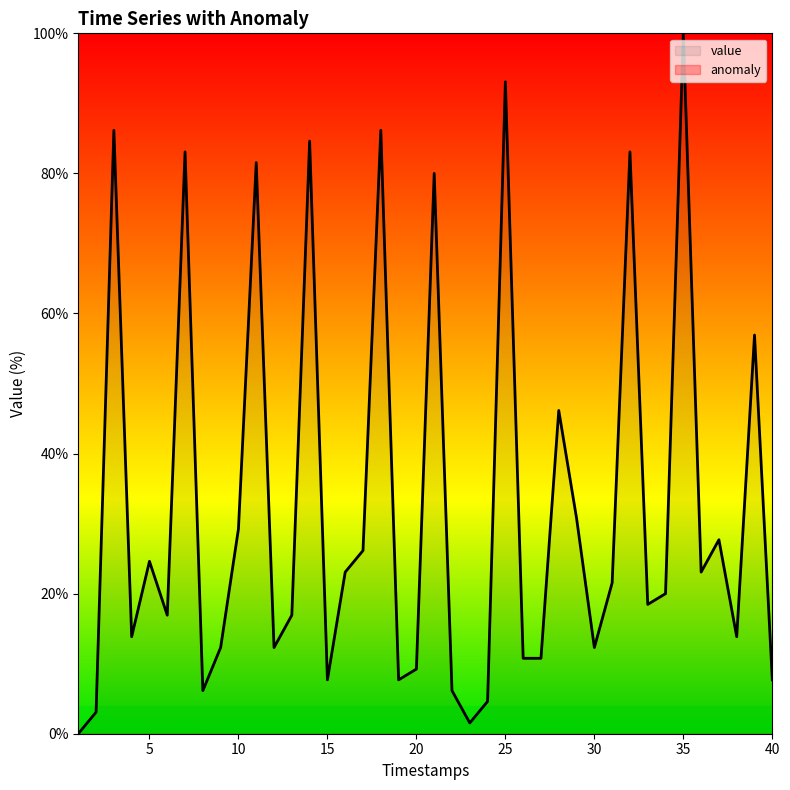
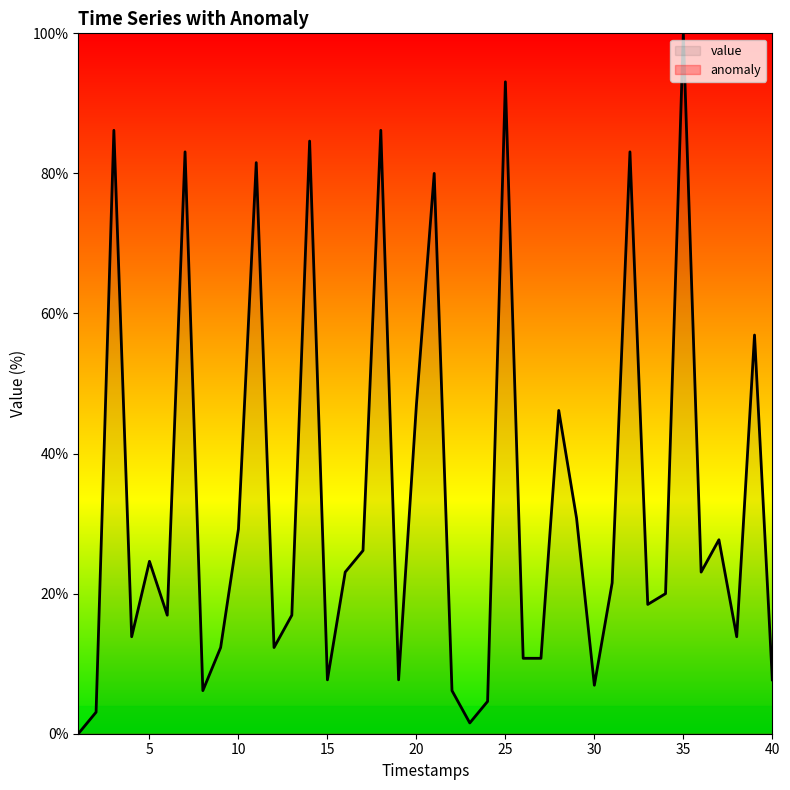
value, 20: 9% -> 47%
value, 30: 12% -> 7%
